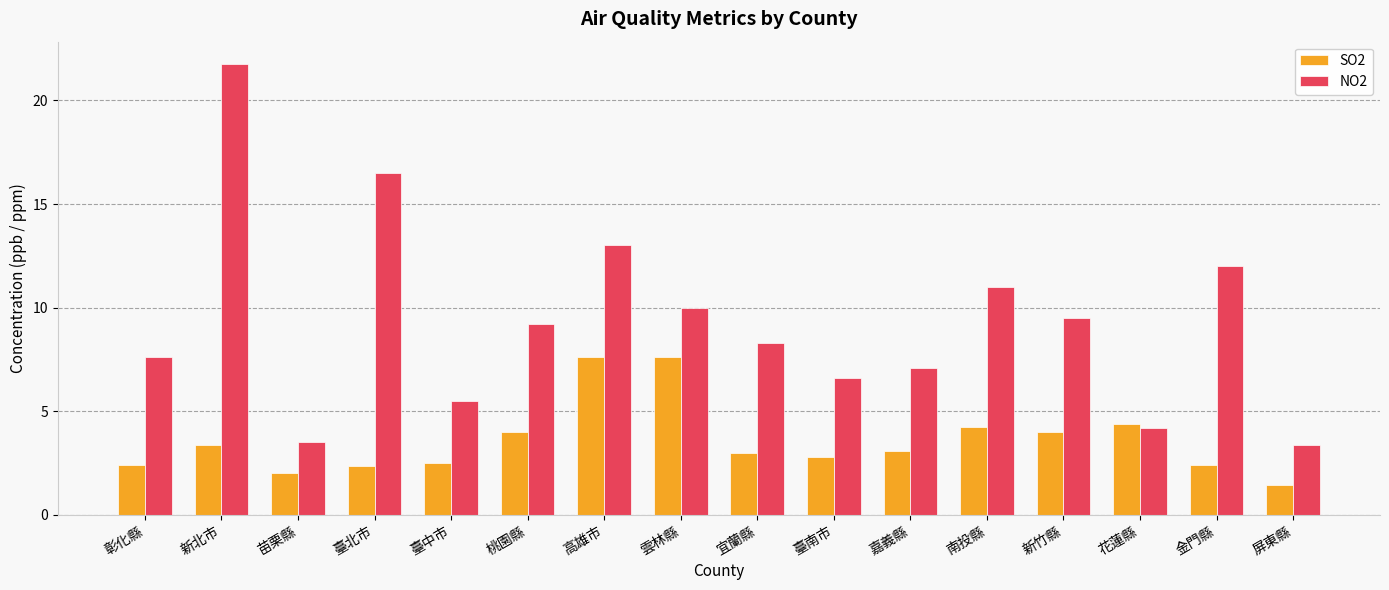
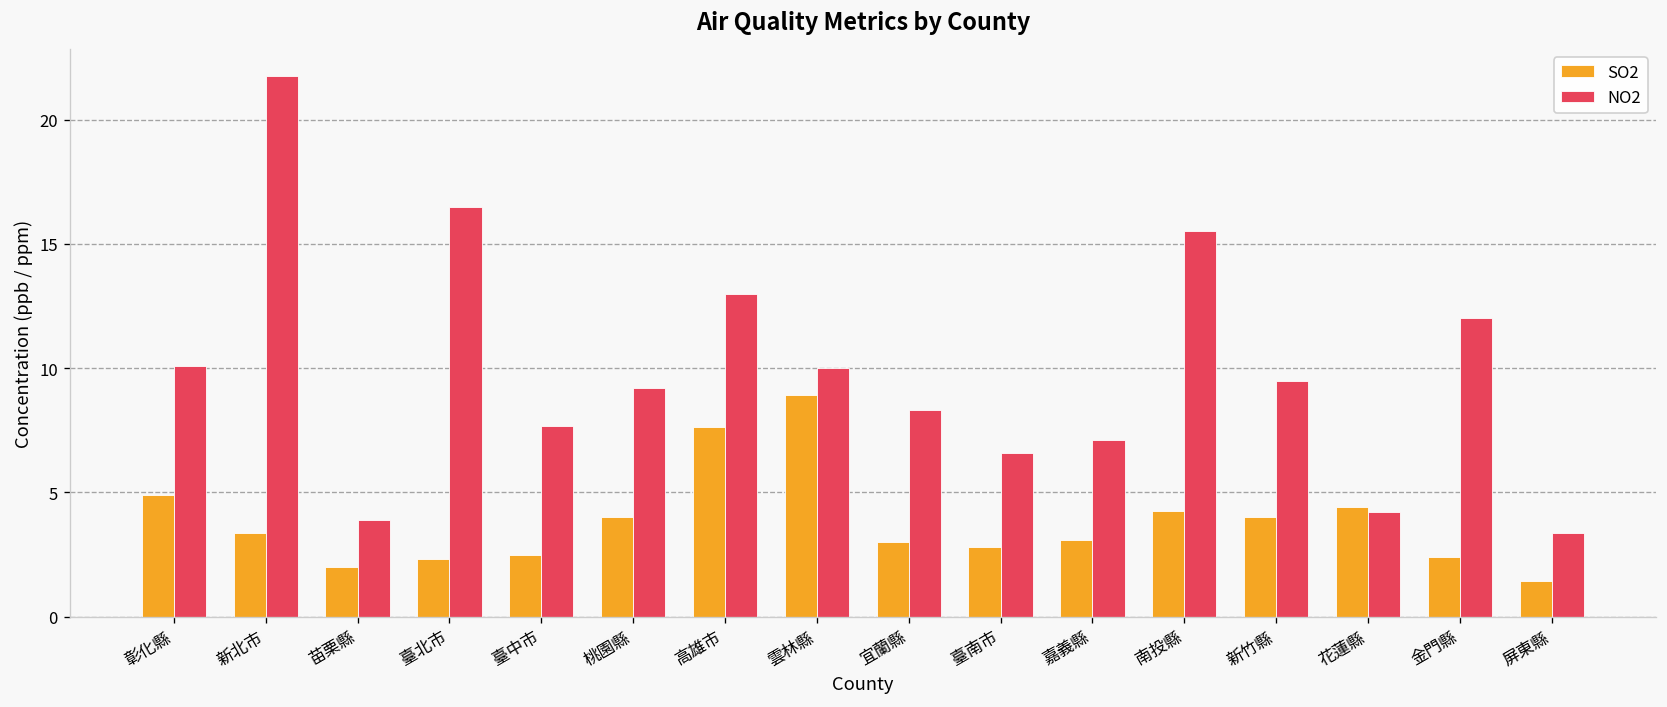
SO2, 彰化縣: 2.4 -> 4.9
NO2, 彰化縣: 7.6 -> 10.1
NO2, 苗栗縣: 3.5 -> 3.9
NO2, 臺中市: 5.5 -> 7.7
SO2, 雲林縣: 7.6 -> 8.9
NO2, 南投縣: 11.0 -> 15.5
